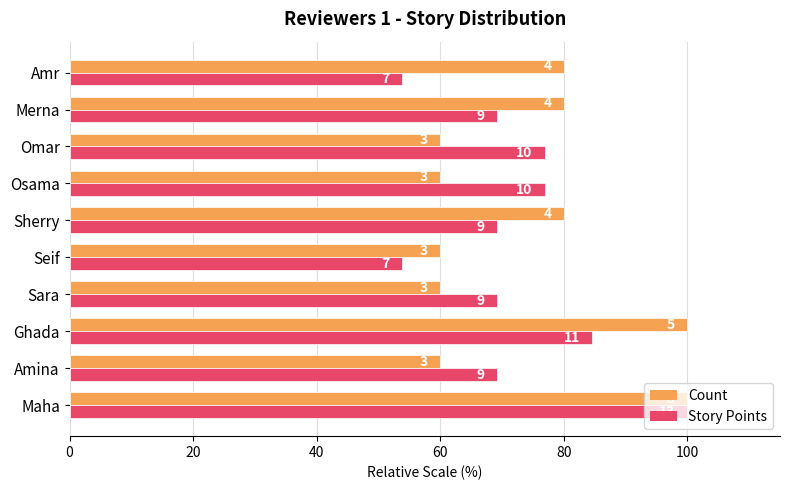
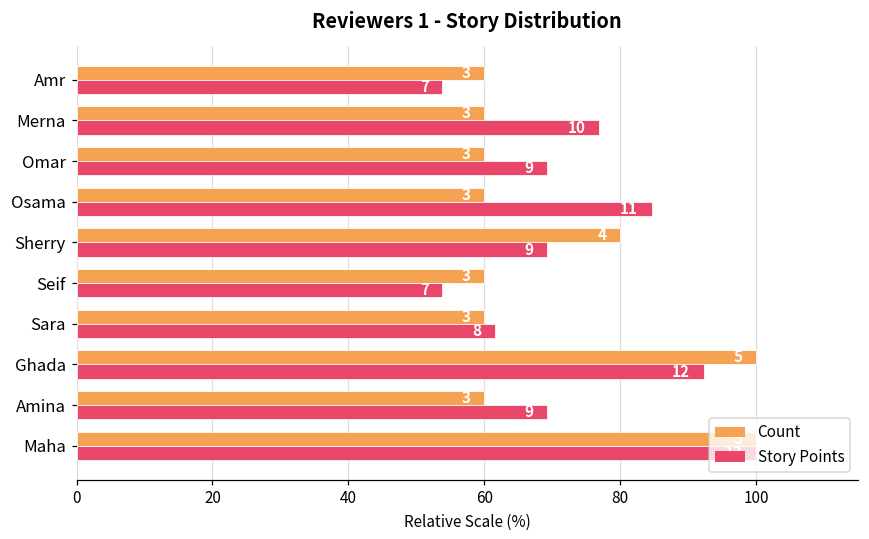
Count, Amr: 4 -> 3
Count, Merna: 4 -> 3
Story Points, Merna: 9 -> 10
Story Points, Omar: 10 -> 9
Story Points, Osama: 10 -> 11
Story Points, Sara: 9 -> 8
Story Points, Ghada: 11 -> 12
